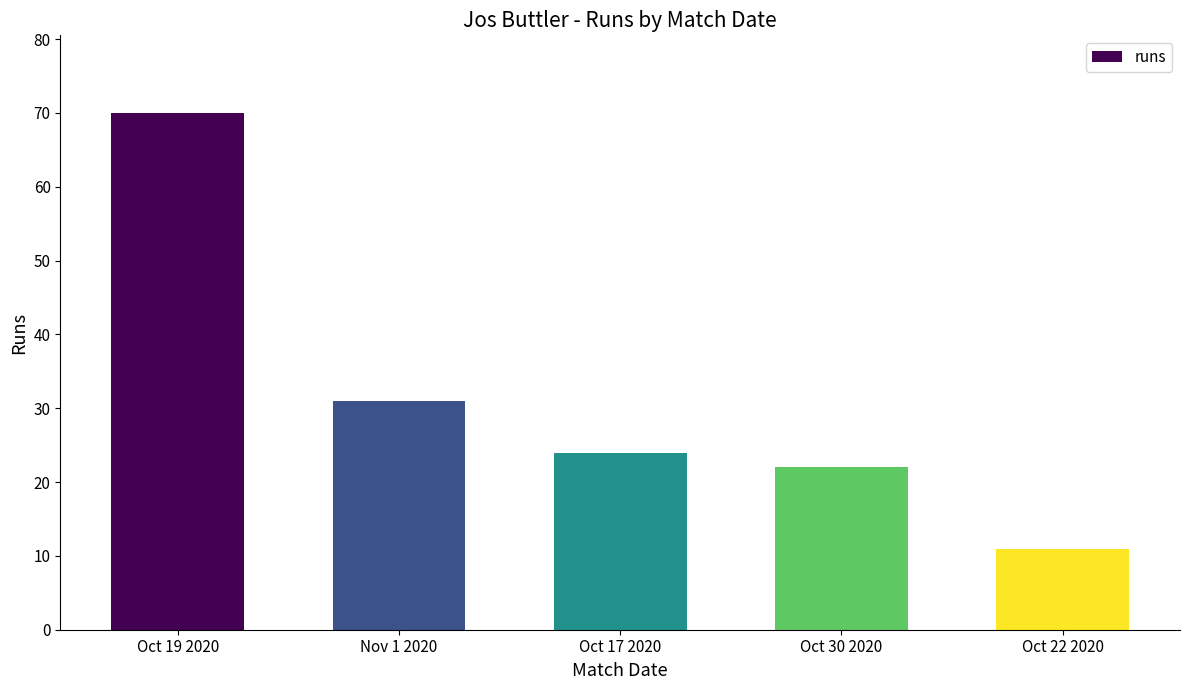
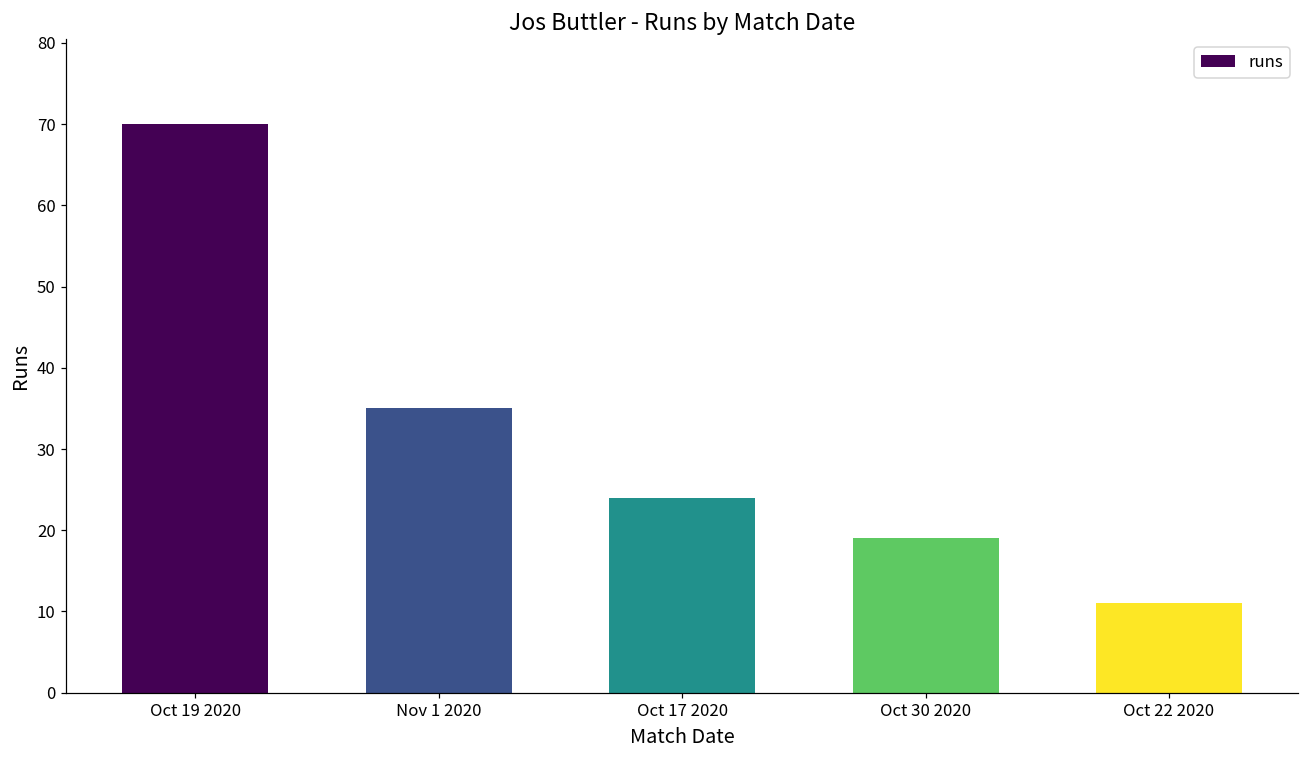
Nov 1 2020: 31 -> 35
Oct 30 2020: 22 -> 19
